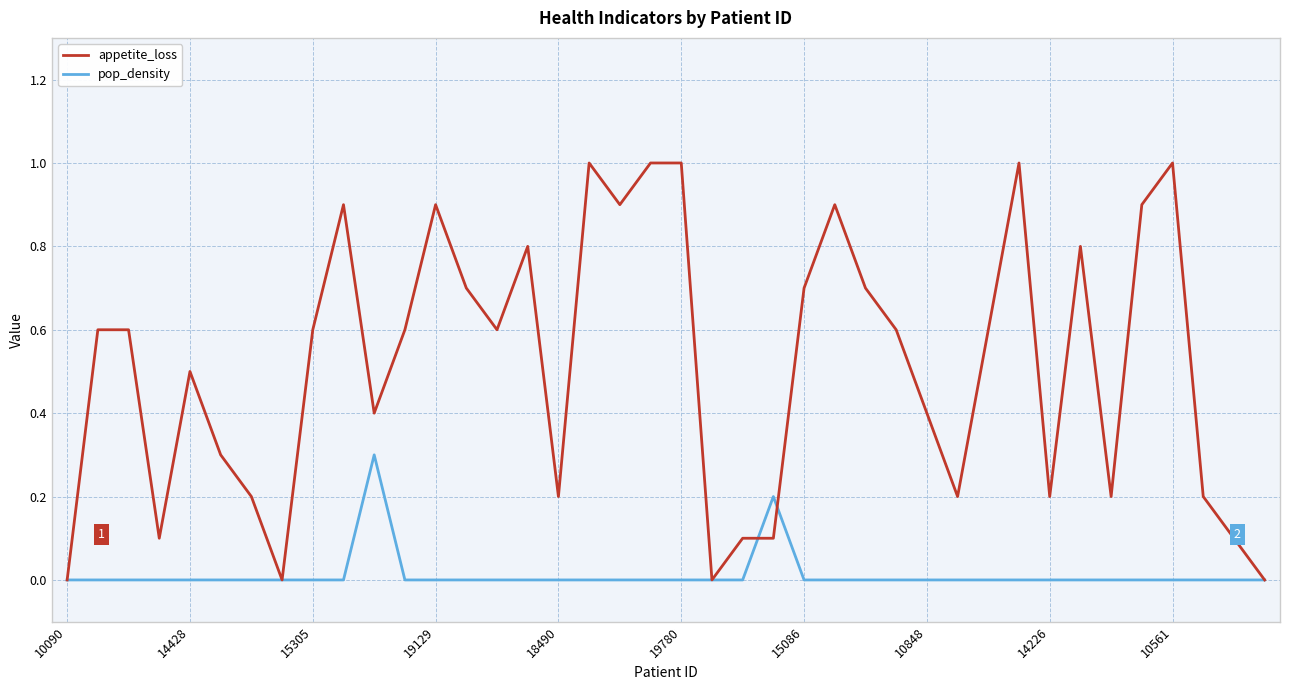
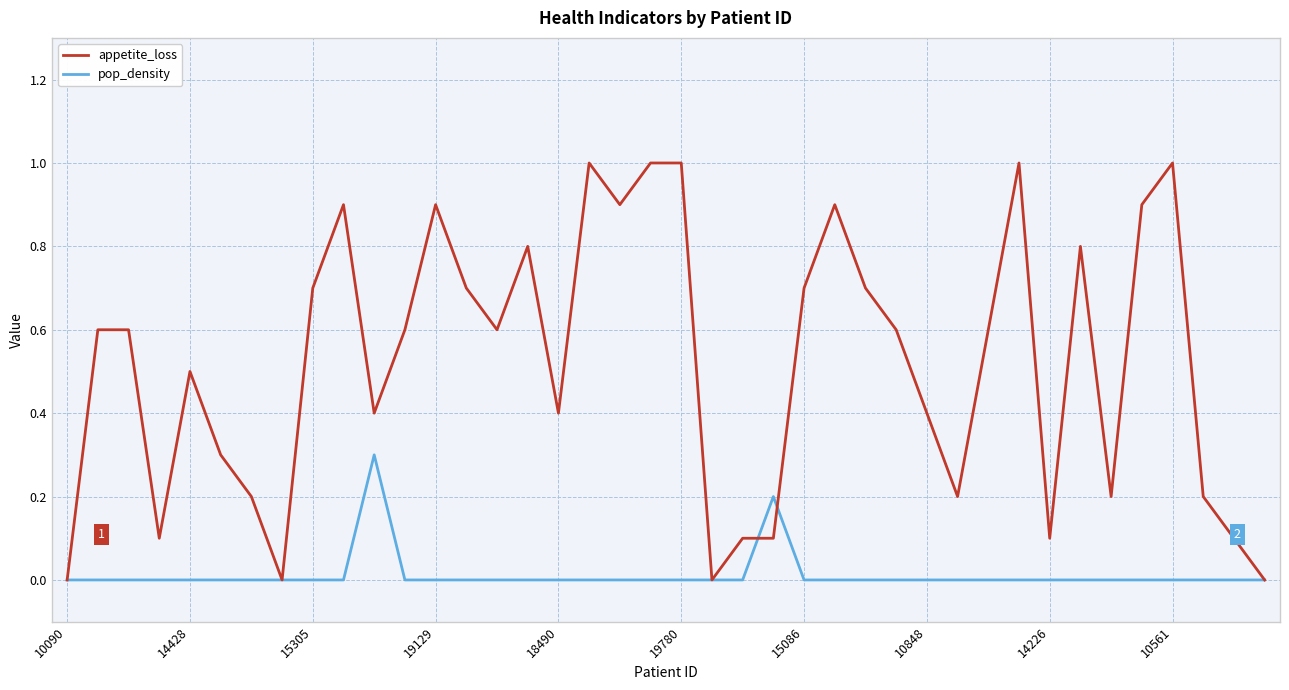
appetite_loss, 15305: 0.6 -> 0.7
appetite_loss, 18490: 0.2 -> 0.4
appetite_loss, 14226: 0.2 -> 0.1
